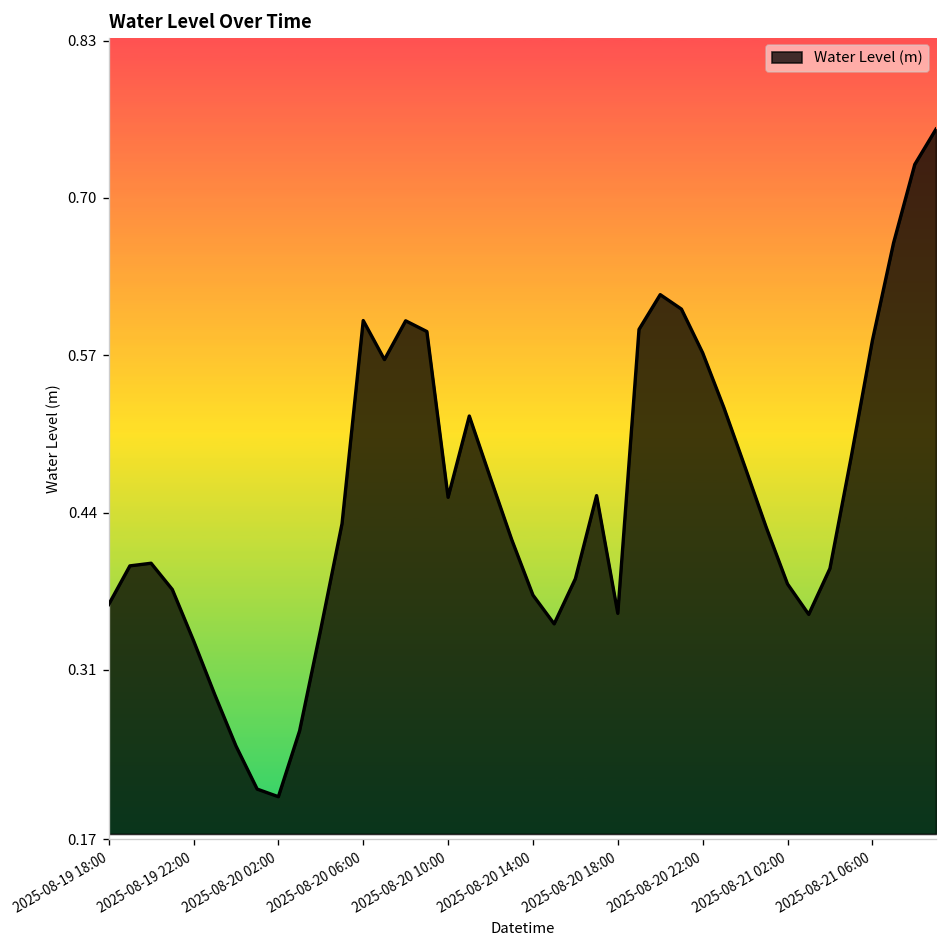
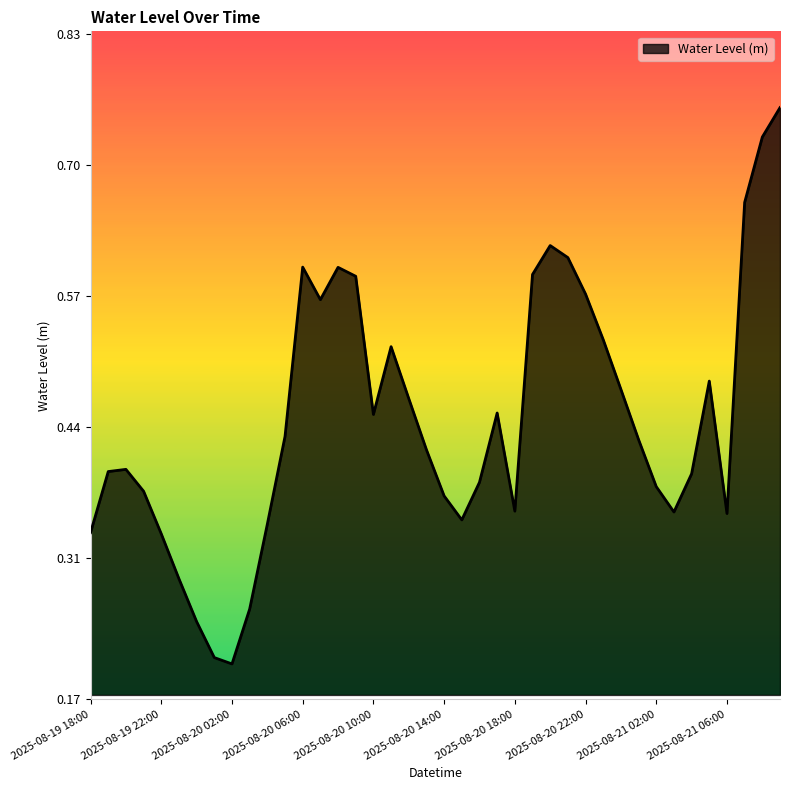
2025-08-19 18:00: 0.364 -> 0.335
2025-08-21 06:00: 0.582 -> 0.354
